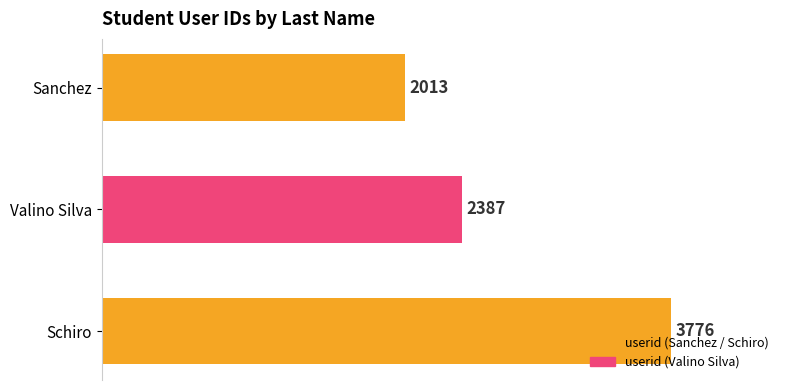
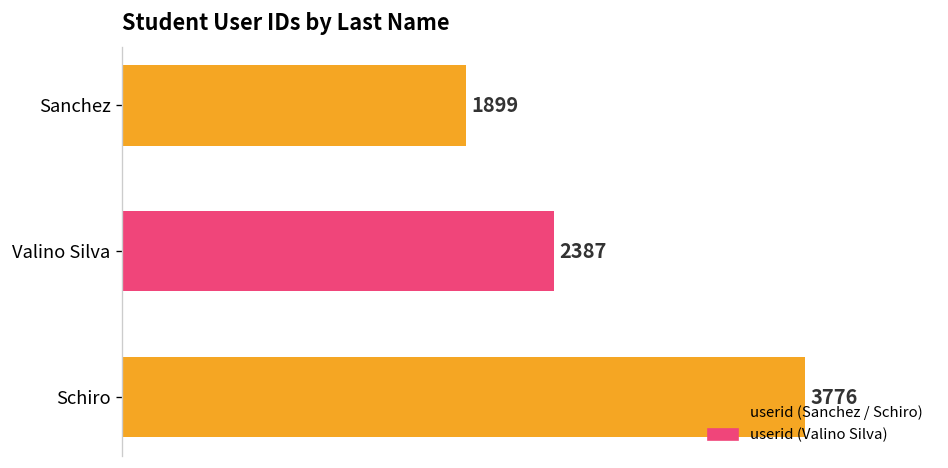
Sanchez: 2013 -> 1899
